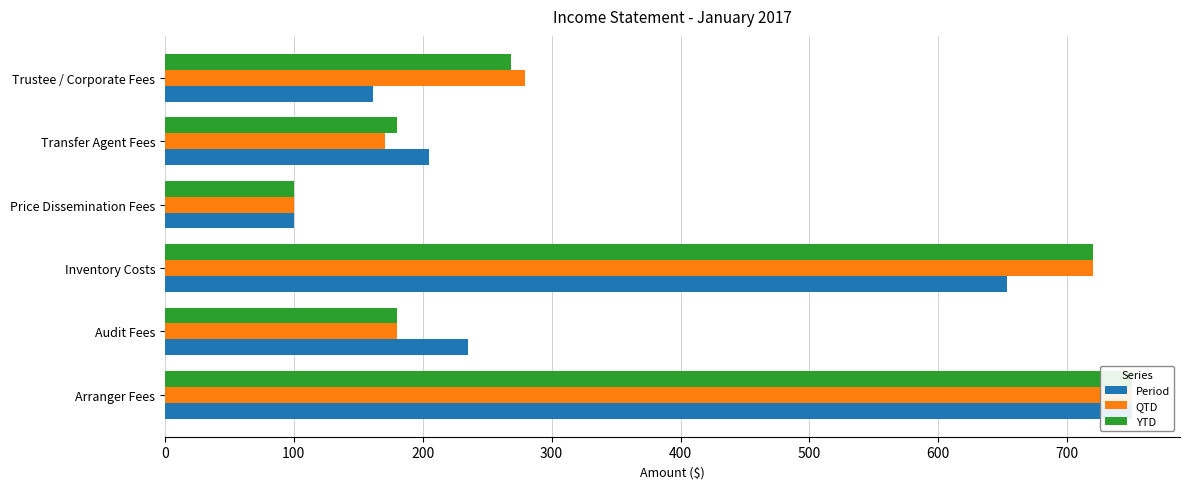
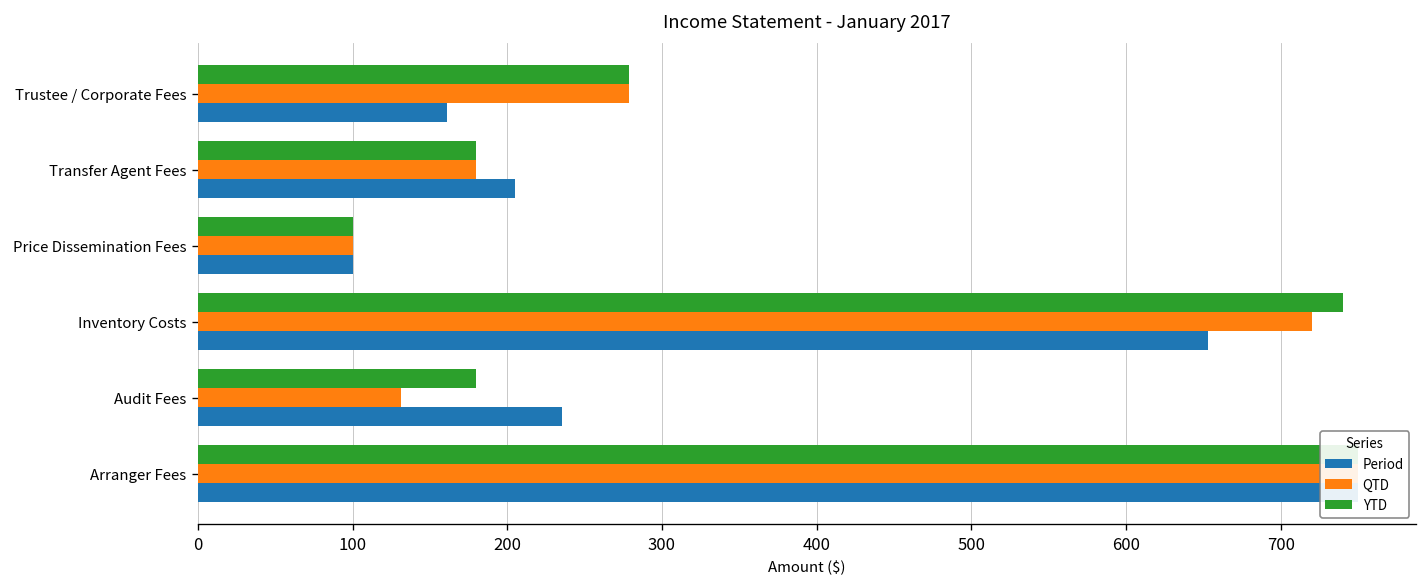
YTD, Trustee / Corporate Fees: 268 -> 279
QTD, Transfer Agent Fees: 170 -> 180
YTD, Inventory Costs: 720 -> 740
QTD, Audit Fees: 180 -> 131
